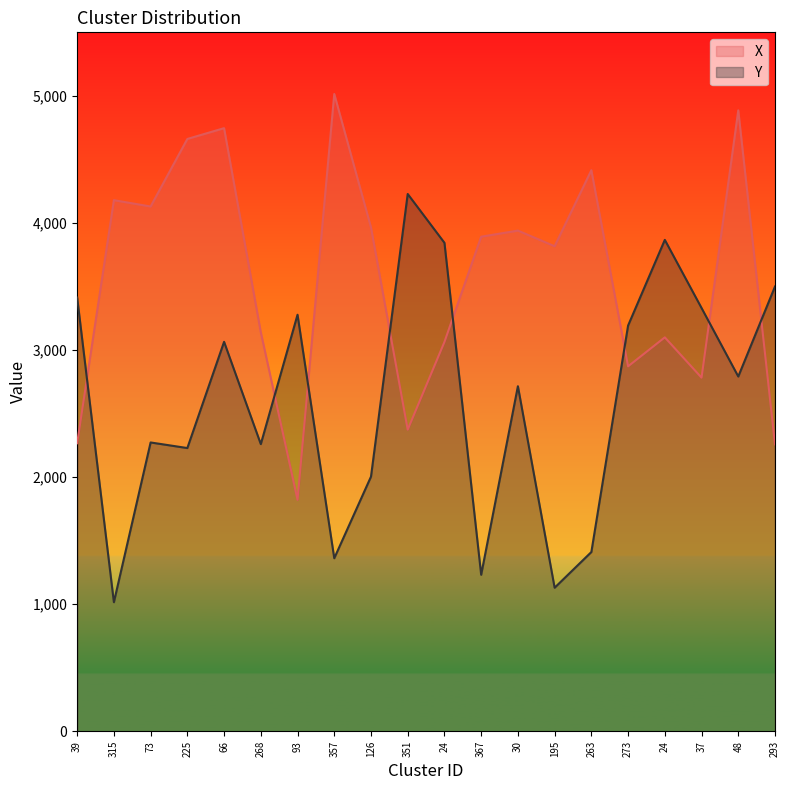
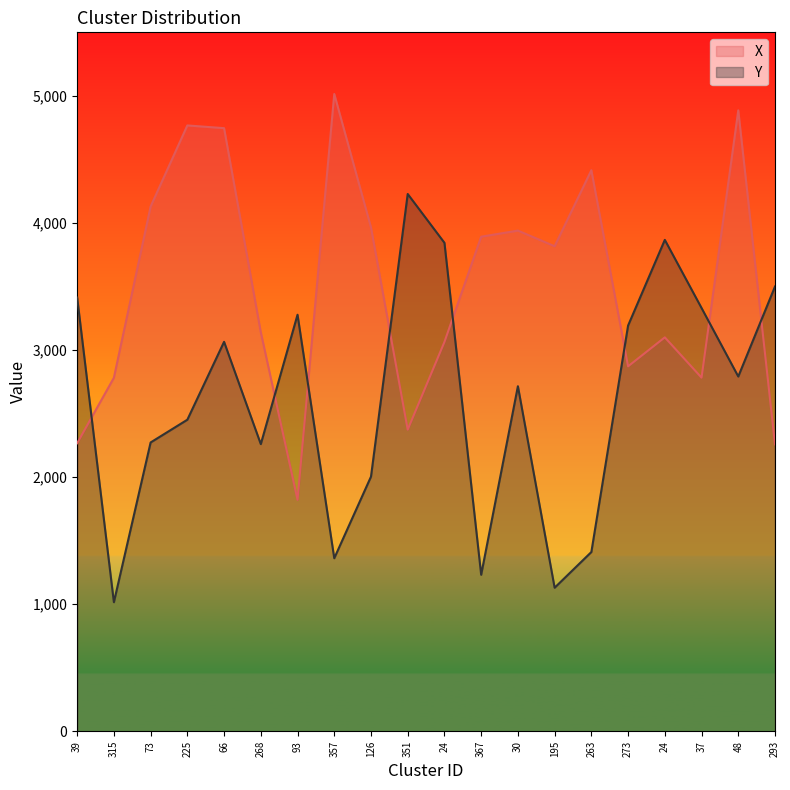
X, 315: 4,180 -> 2,780
X, 225: 4,660 -> 4,770
Y, 225: 2,230 -> 2,450
